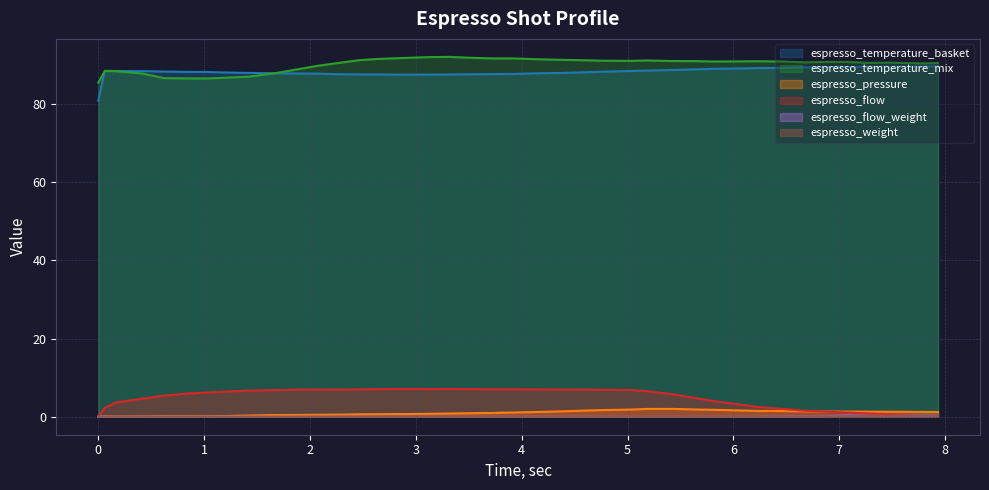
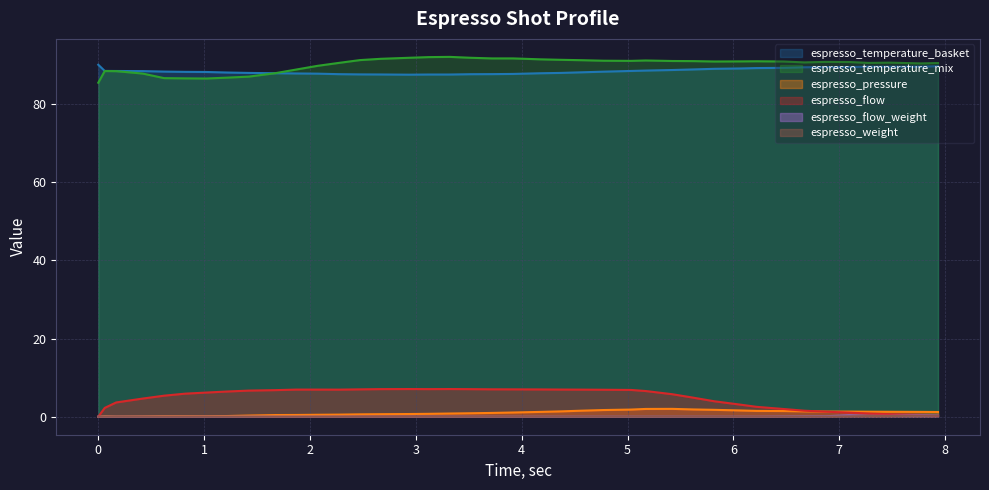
espresso_temperature_basket, 0: 81 -> 90
